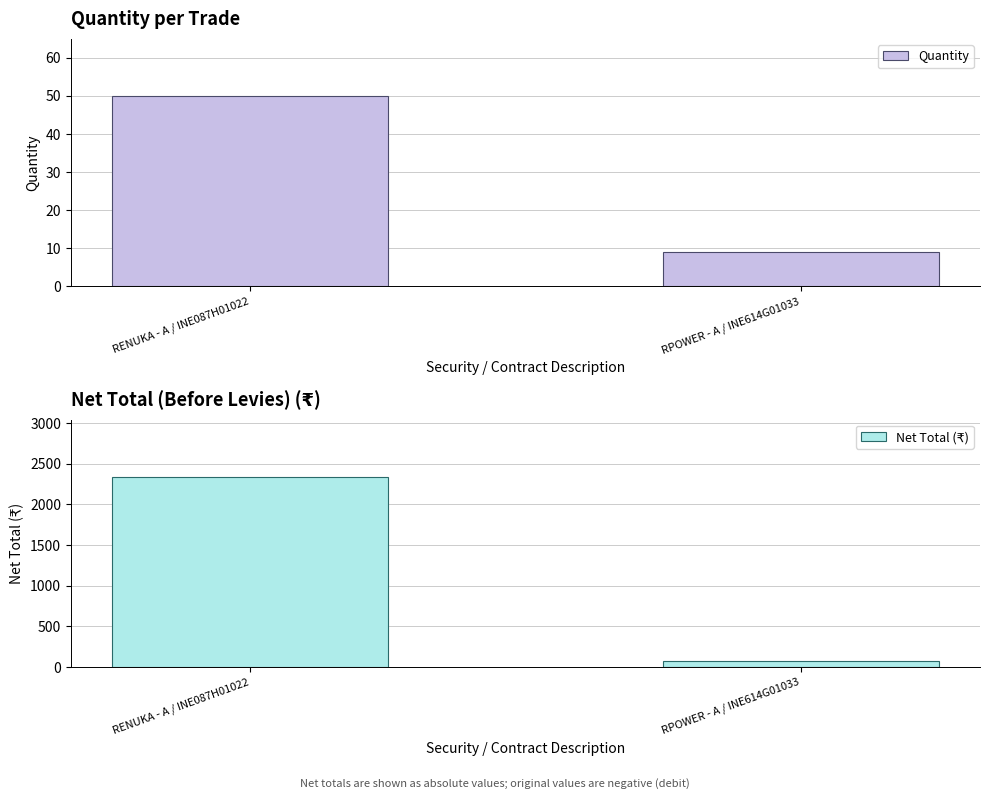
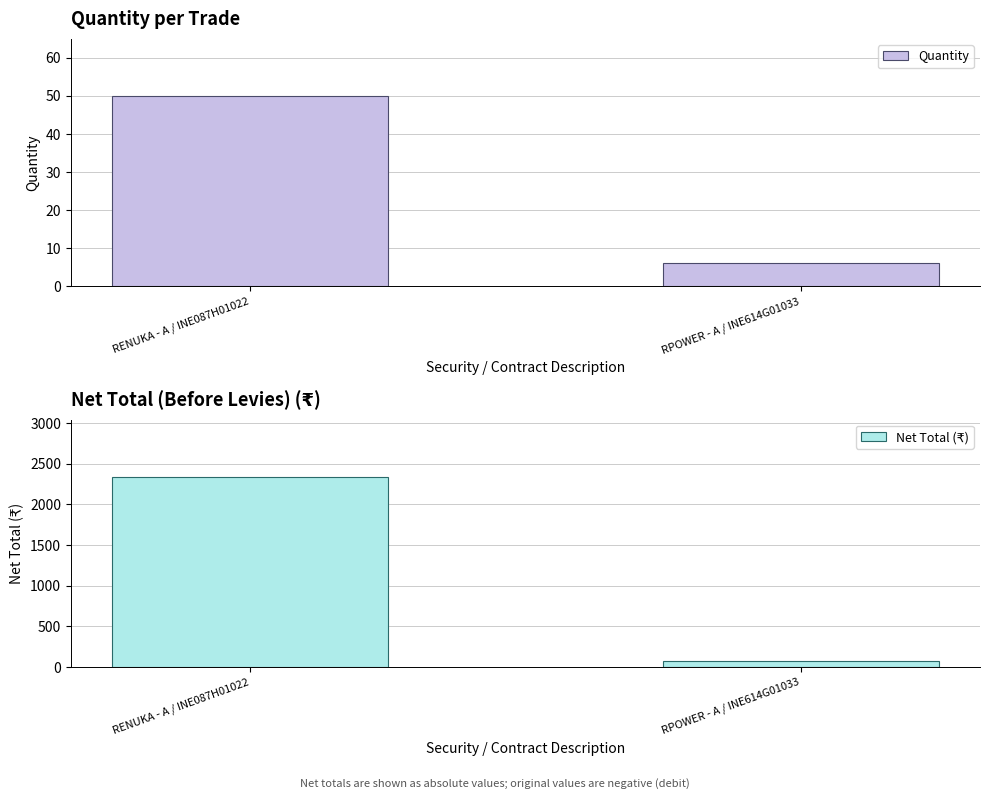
Quantity per Trade, RPOWER - A / INE614G01033: 9 -> 6
